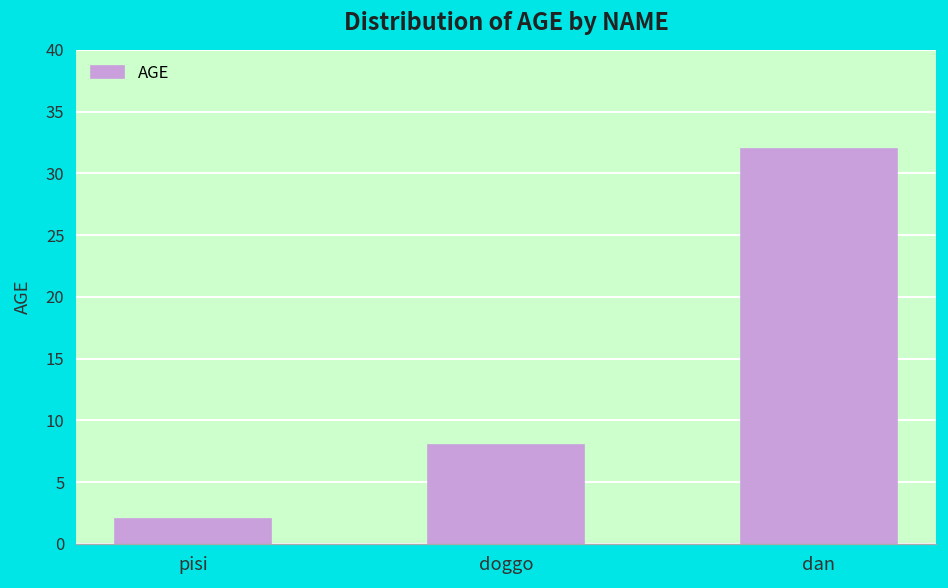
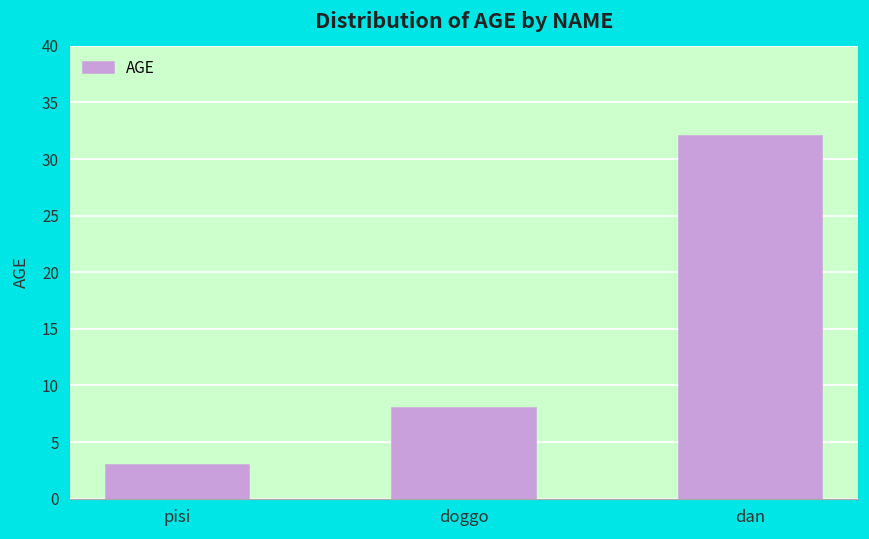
pisi: 2 -> 3
